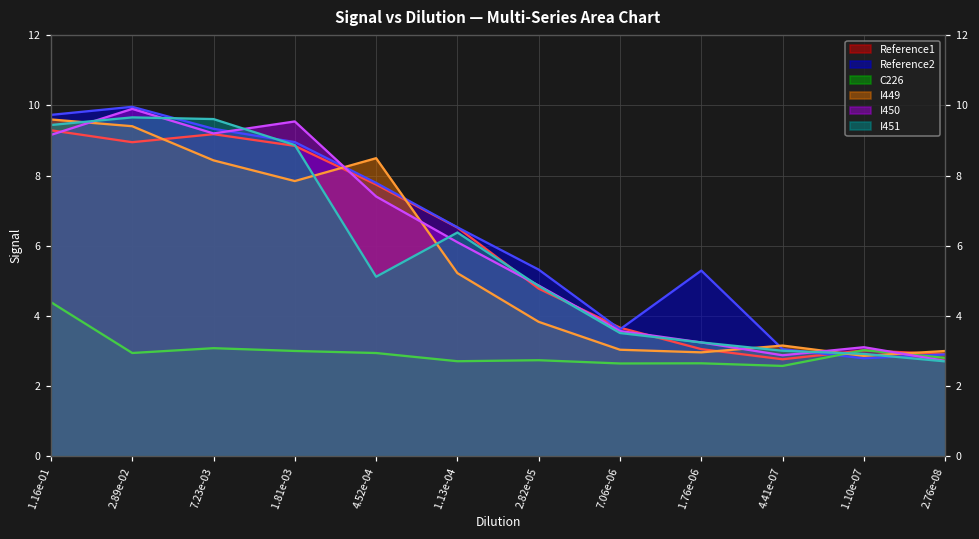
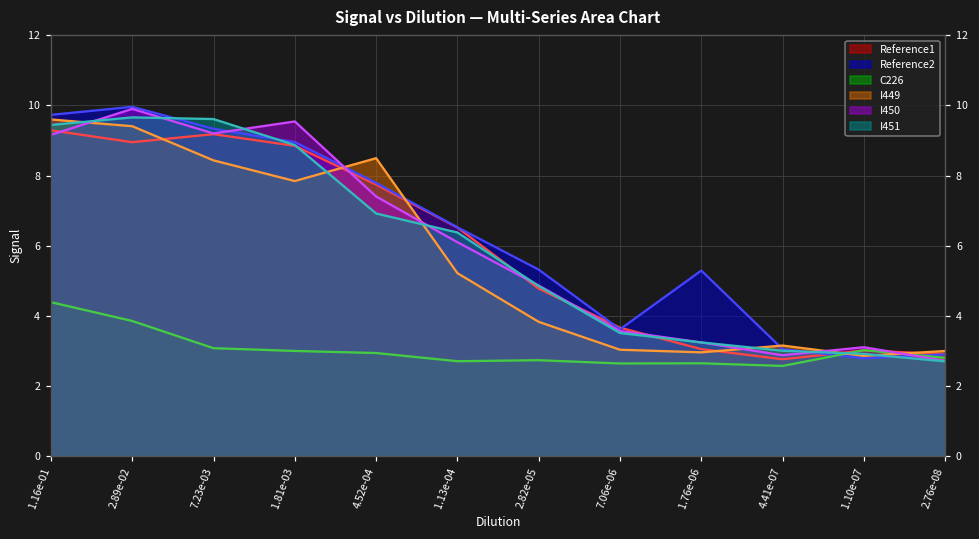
C226, 2.89e-02: 2.9 -> 3.9
I451, 4.52e-04: 5.1 -> 6.9
